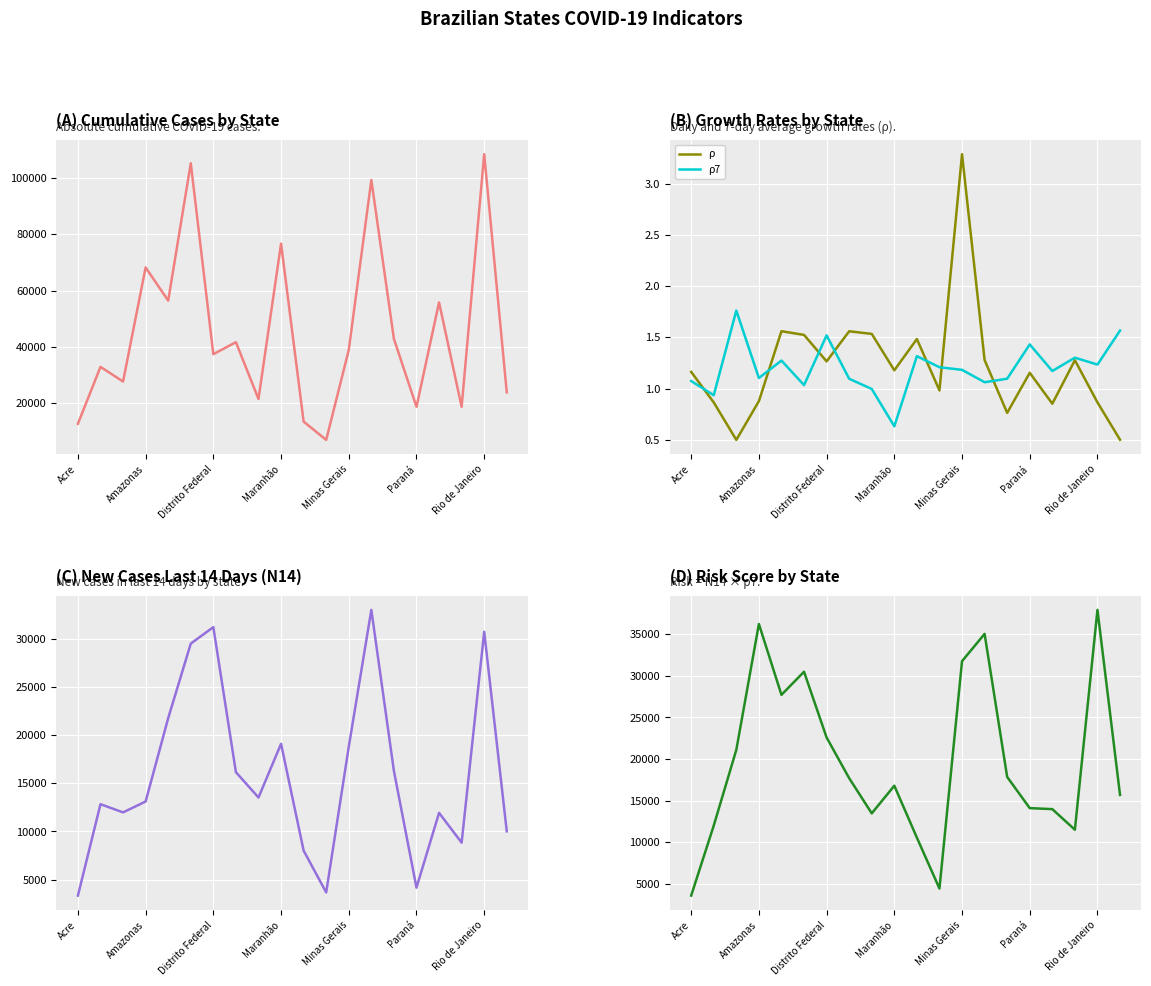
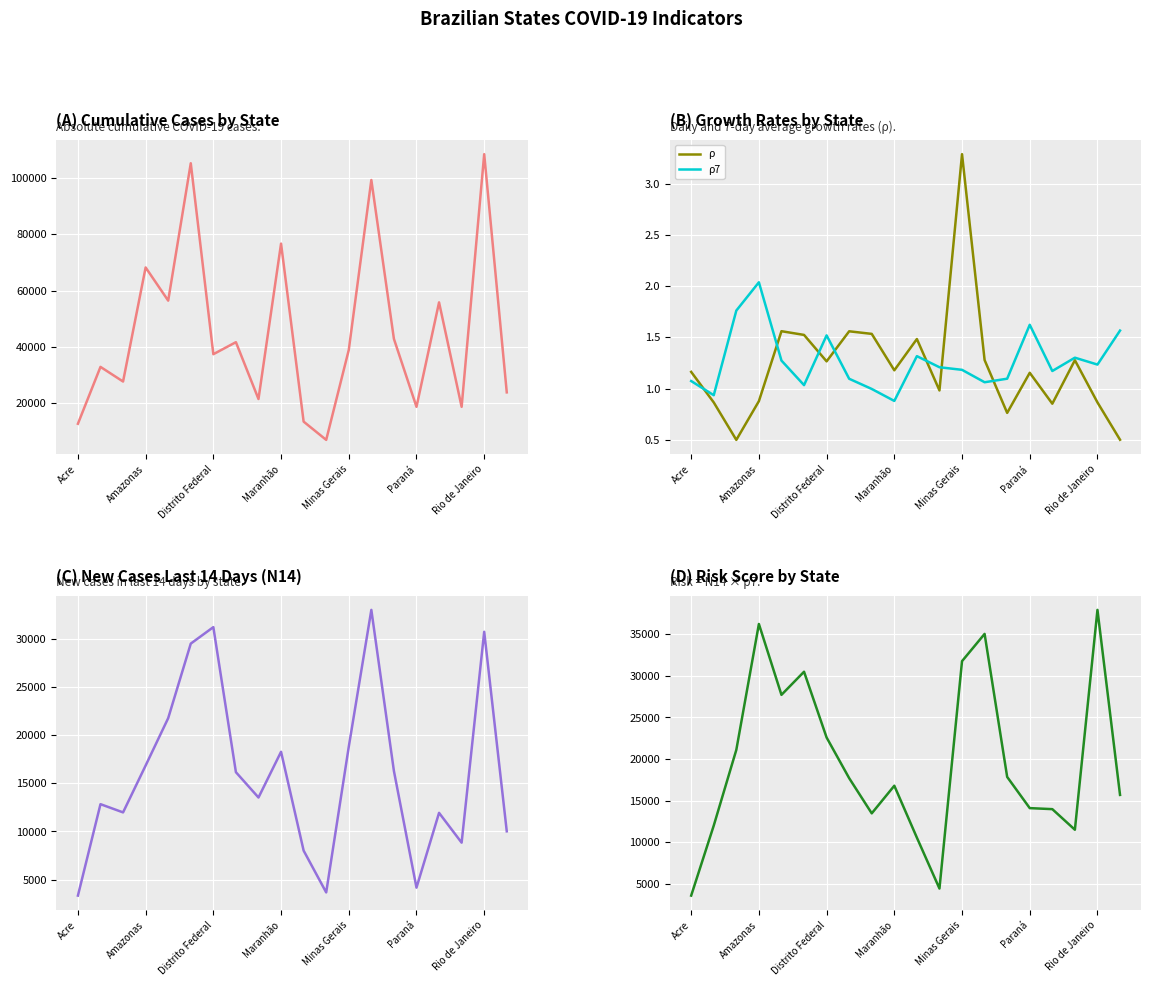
(B) Growth Rates by State, ρ7, Amazonas: 1.10 -> 2.04
(B) Growth Rates by State, ρ7, Maranhão: 0.63 -> 0.88
(B) Growth Rates by State, ρ7, Paraná: 1.43 -> 1.62
(C) New Cases Last 14 Days (N14), Amazonas: 13000 -> 17000
(C) New Cases Last 14 Days (N14), Maranhão: 19000 -> 18000
